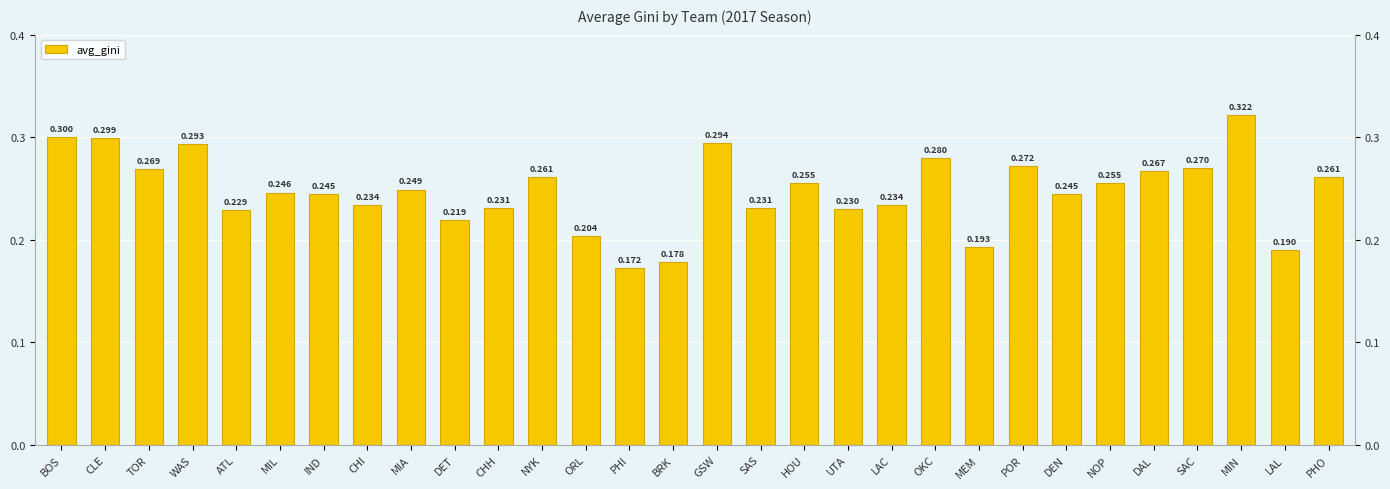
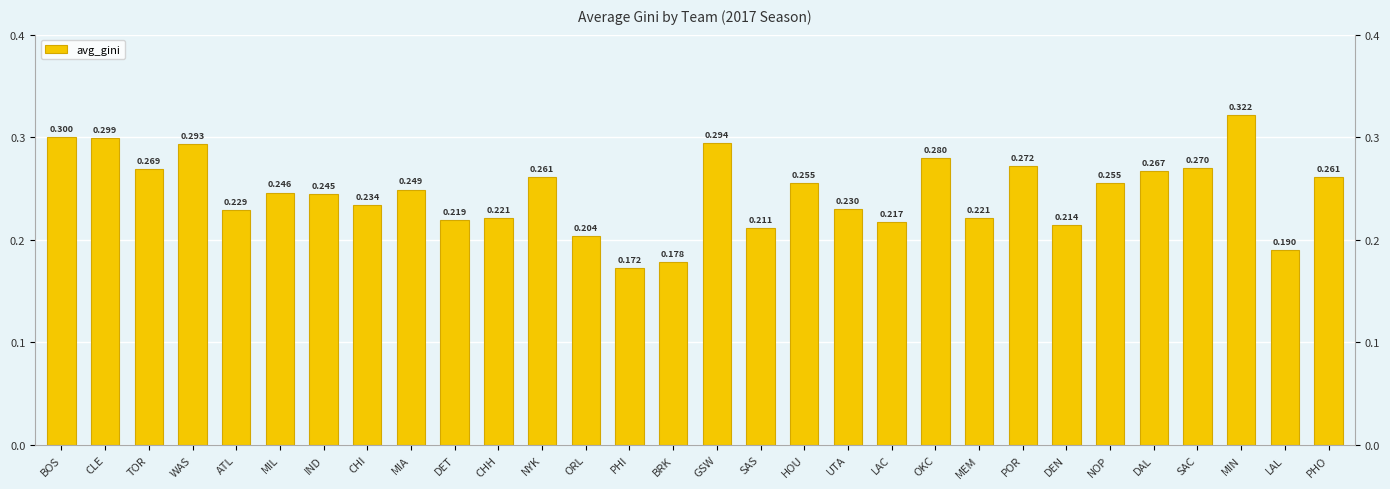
CHH: 0.231 -> 0.221
SAS: 0.231 -> 0.211
LAC: 0.234 -> 0.217
MEM: 0.193 -> 0.221
DEN: 0.245 -> 0.214
